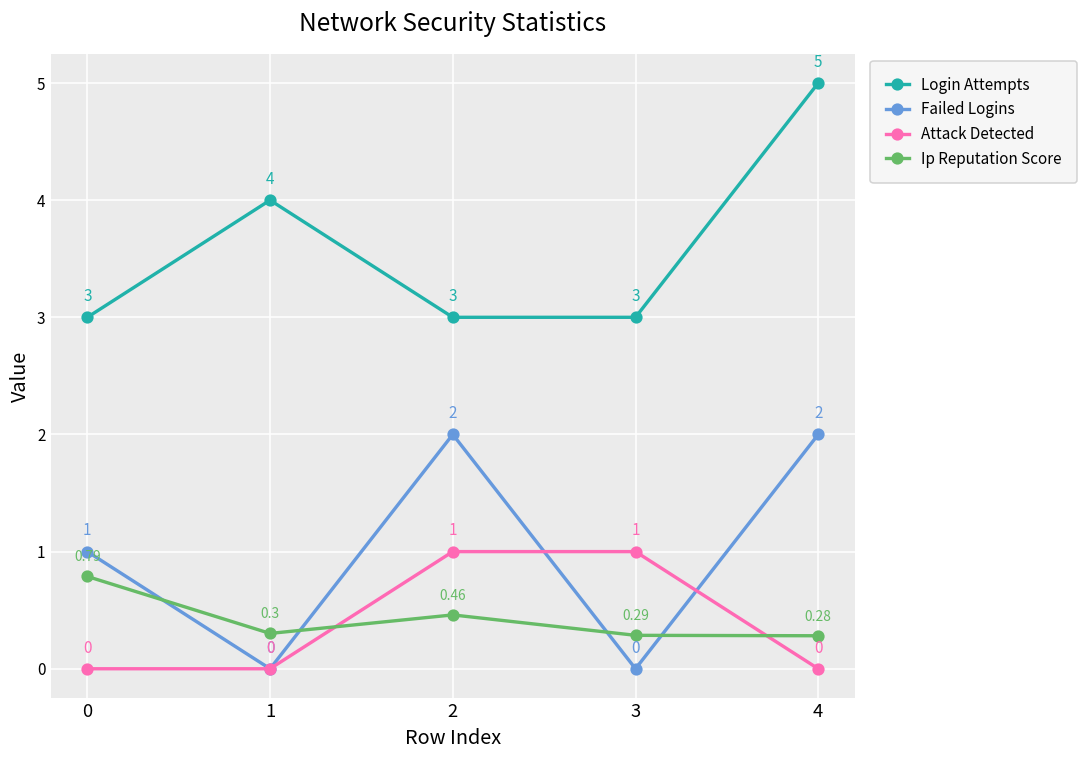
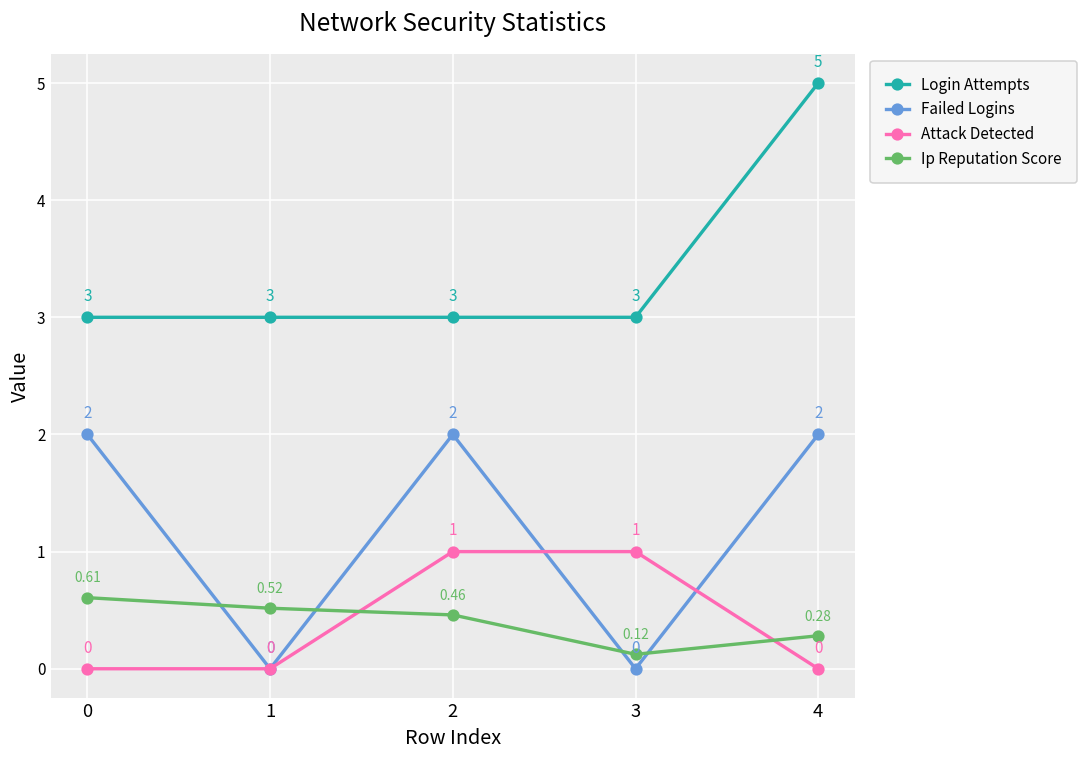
Failed Logins, 0: 1 -> 2
Ip Reputation Score, 0: 0.79 -> 0.61
Login Attempts, 1: 4 -> 3
Ip Reputation Score, 1: 0.3 -> 0.52
Ip Reputation Score, 3: 0.29 -> 0.12
